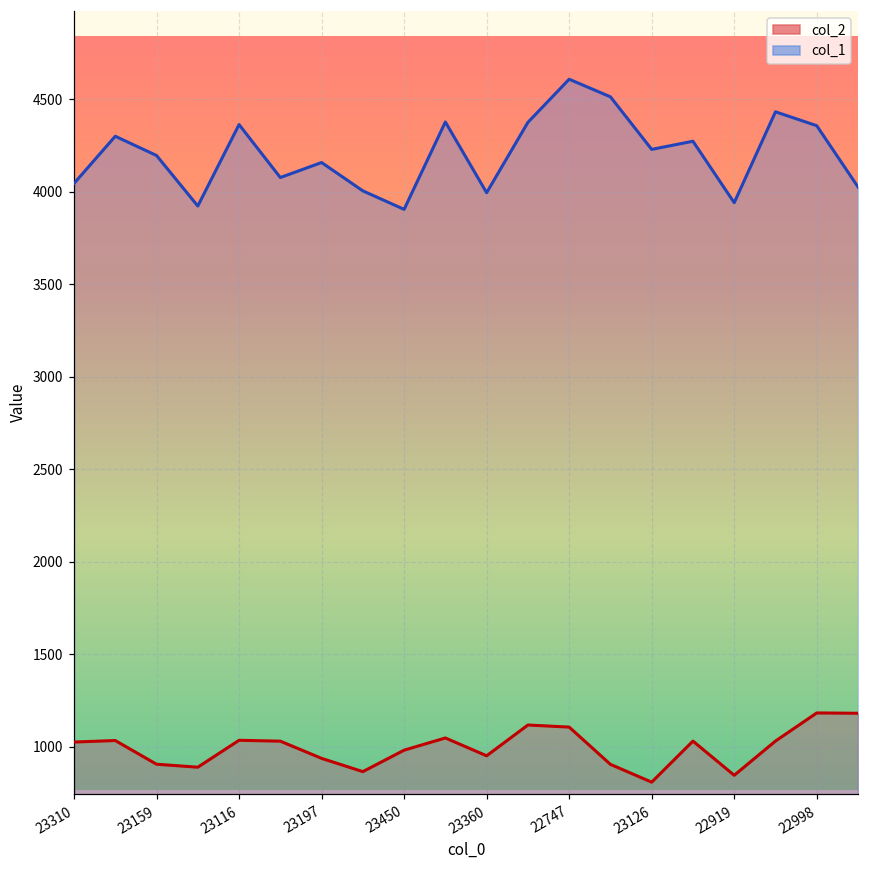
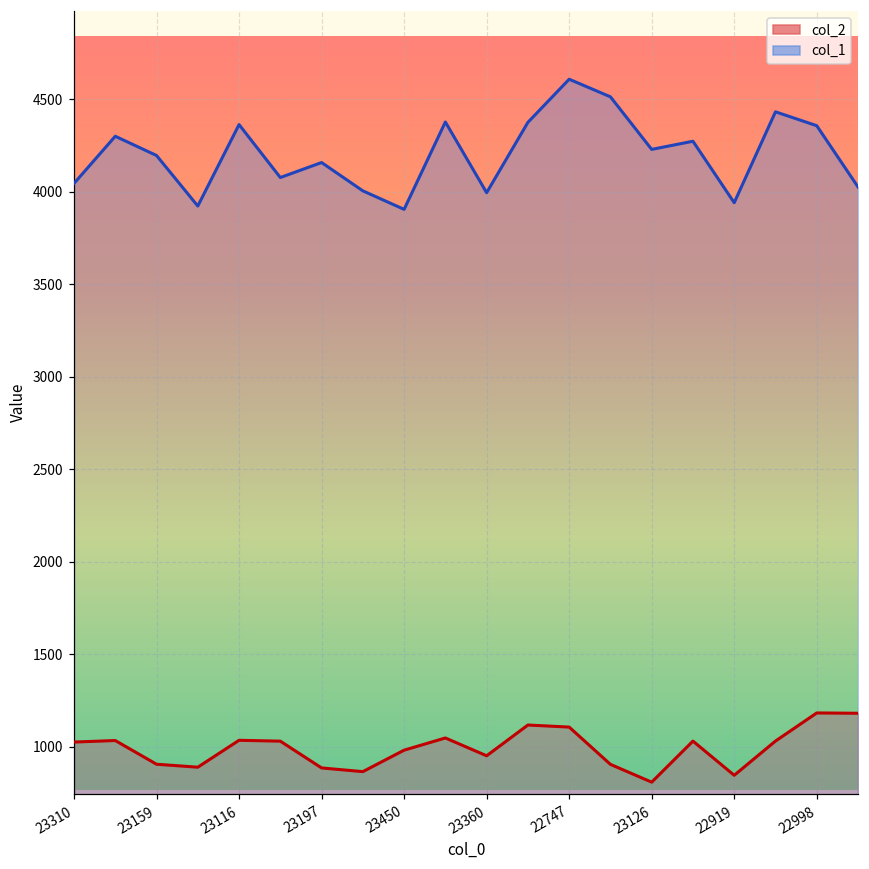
col_2, 23197: 940 -> 890
